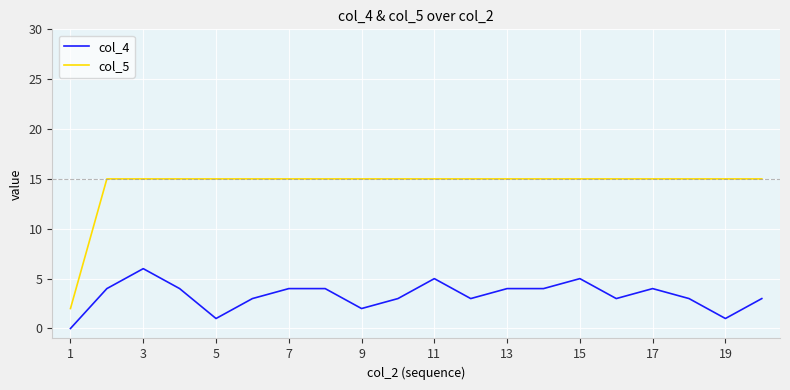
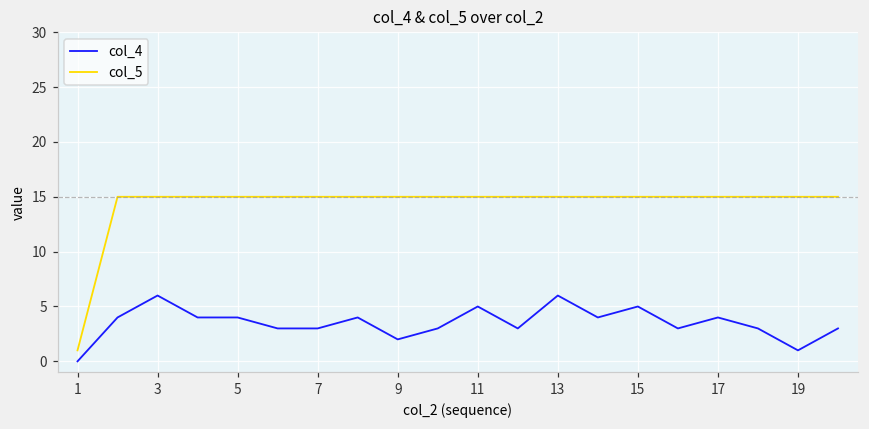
col_5, 1: 2 -> 1
col_4, 5: 1 -> 4
col_4, 7: 4 -> 3
col_4, 13: 4 -> 6
